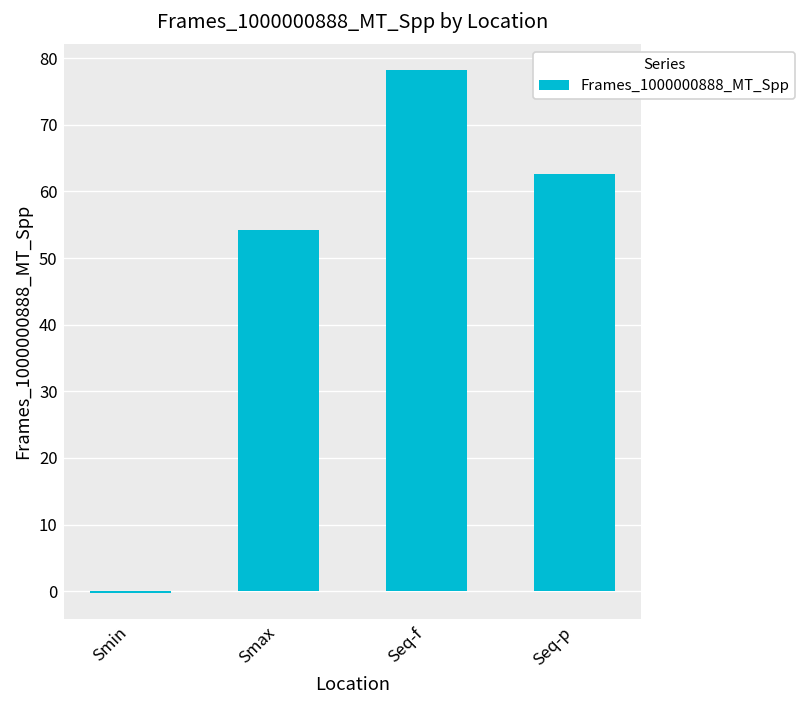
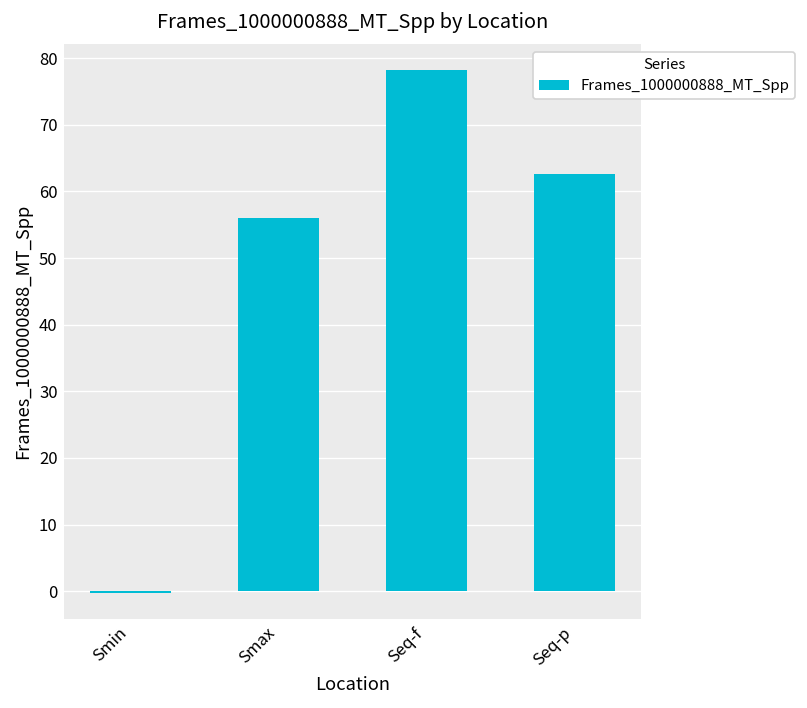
Smax: 54 -> 56
